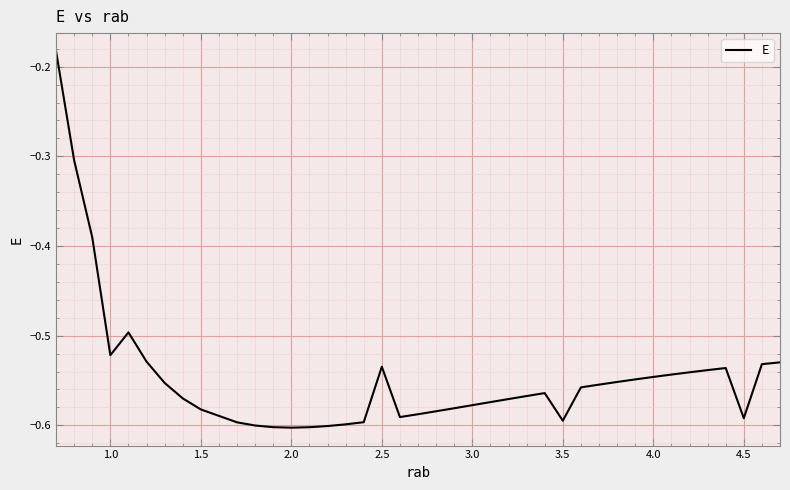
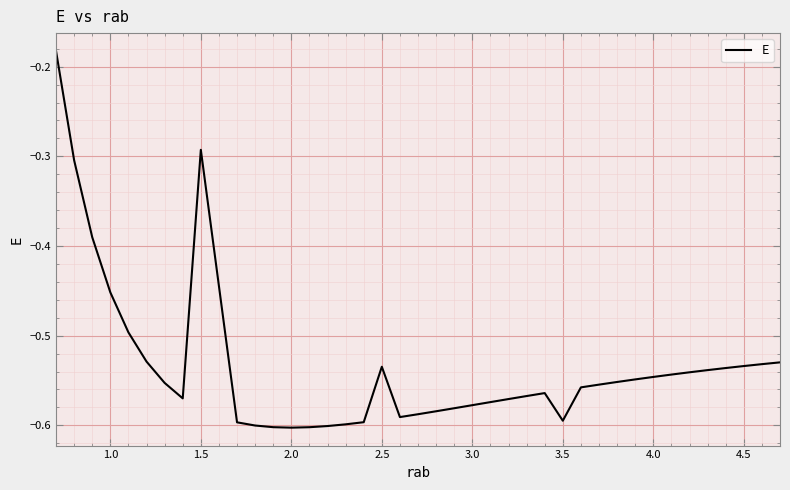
1.0: -0.52 -> -0.45
1.5: -0.58 -> -0.29
4.5: -0.59 -> -0.53
